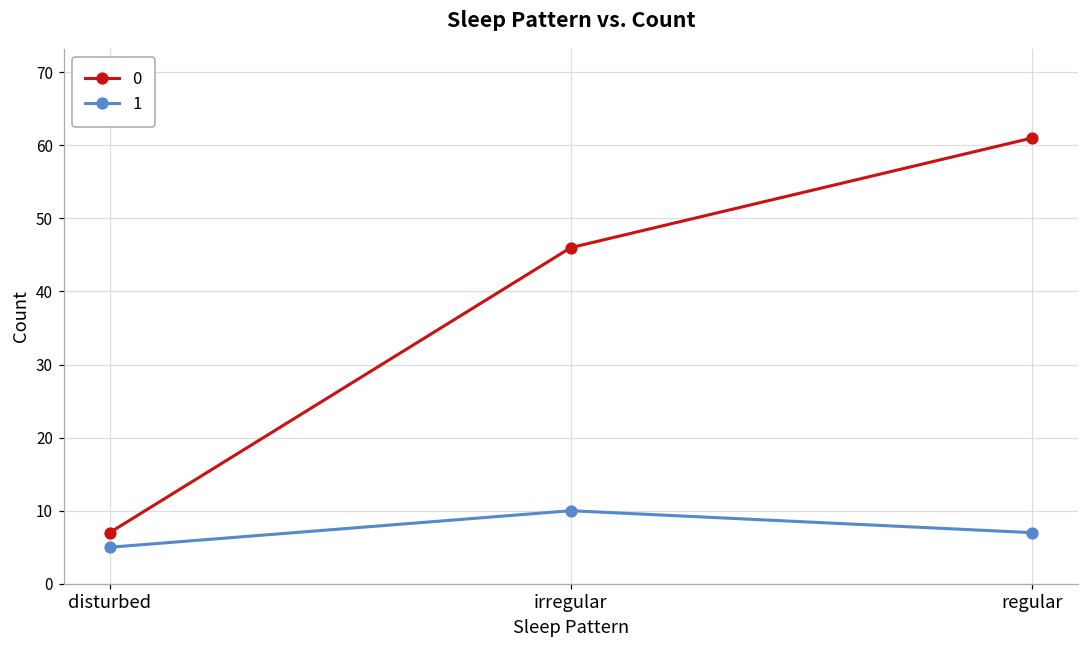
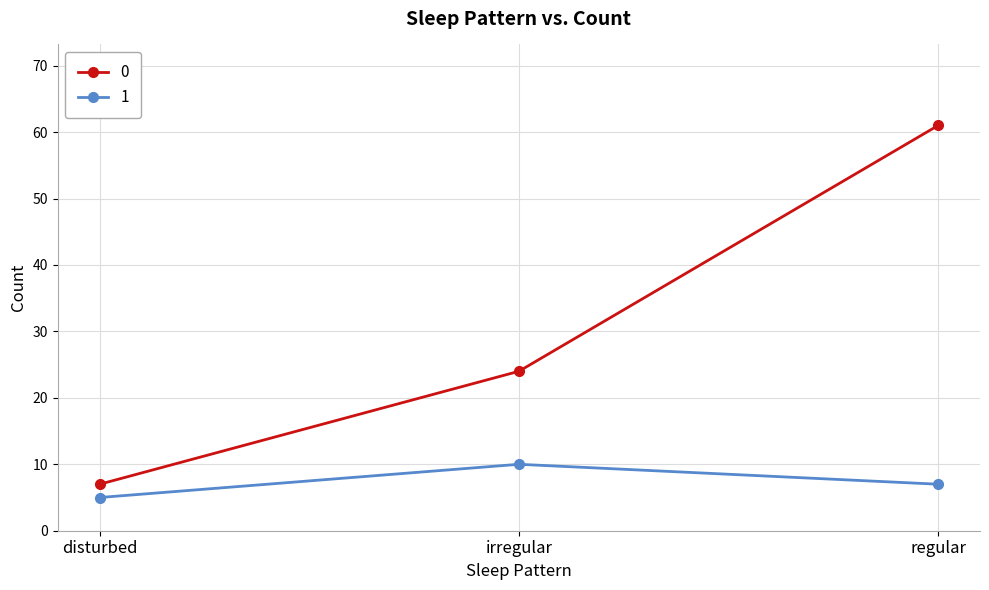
0, irregular: 46 -> 24
